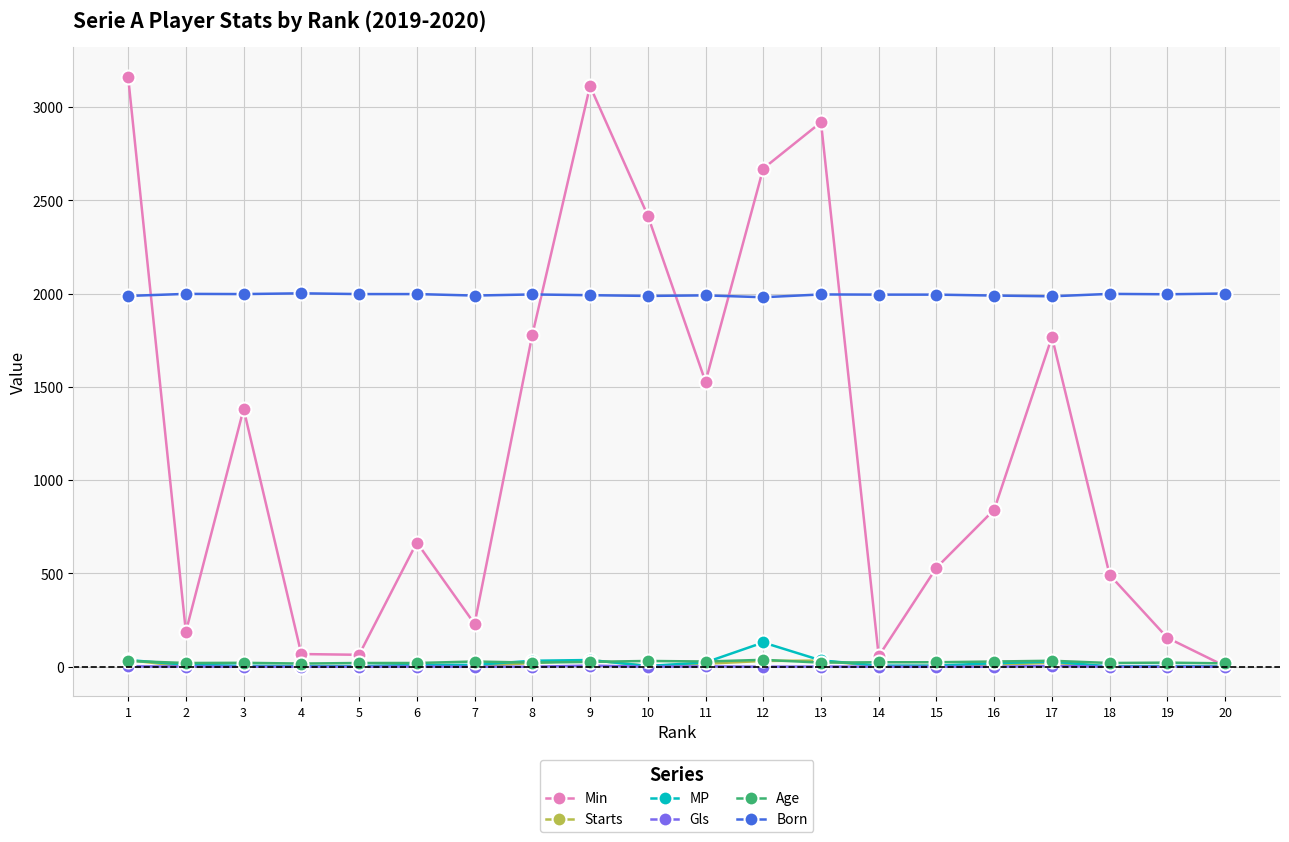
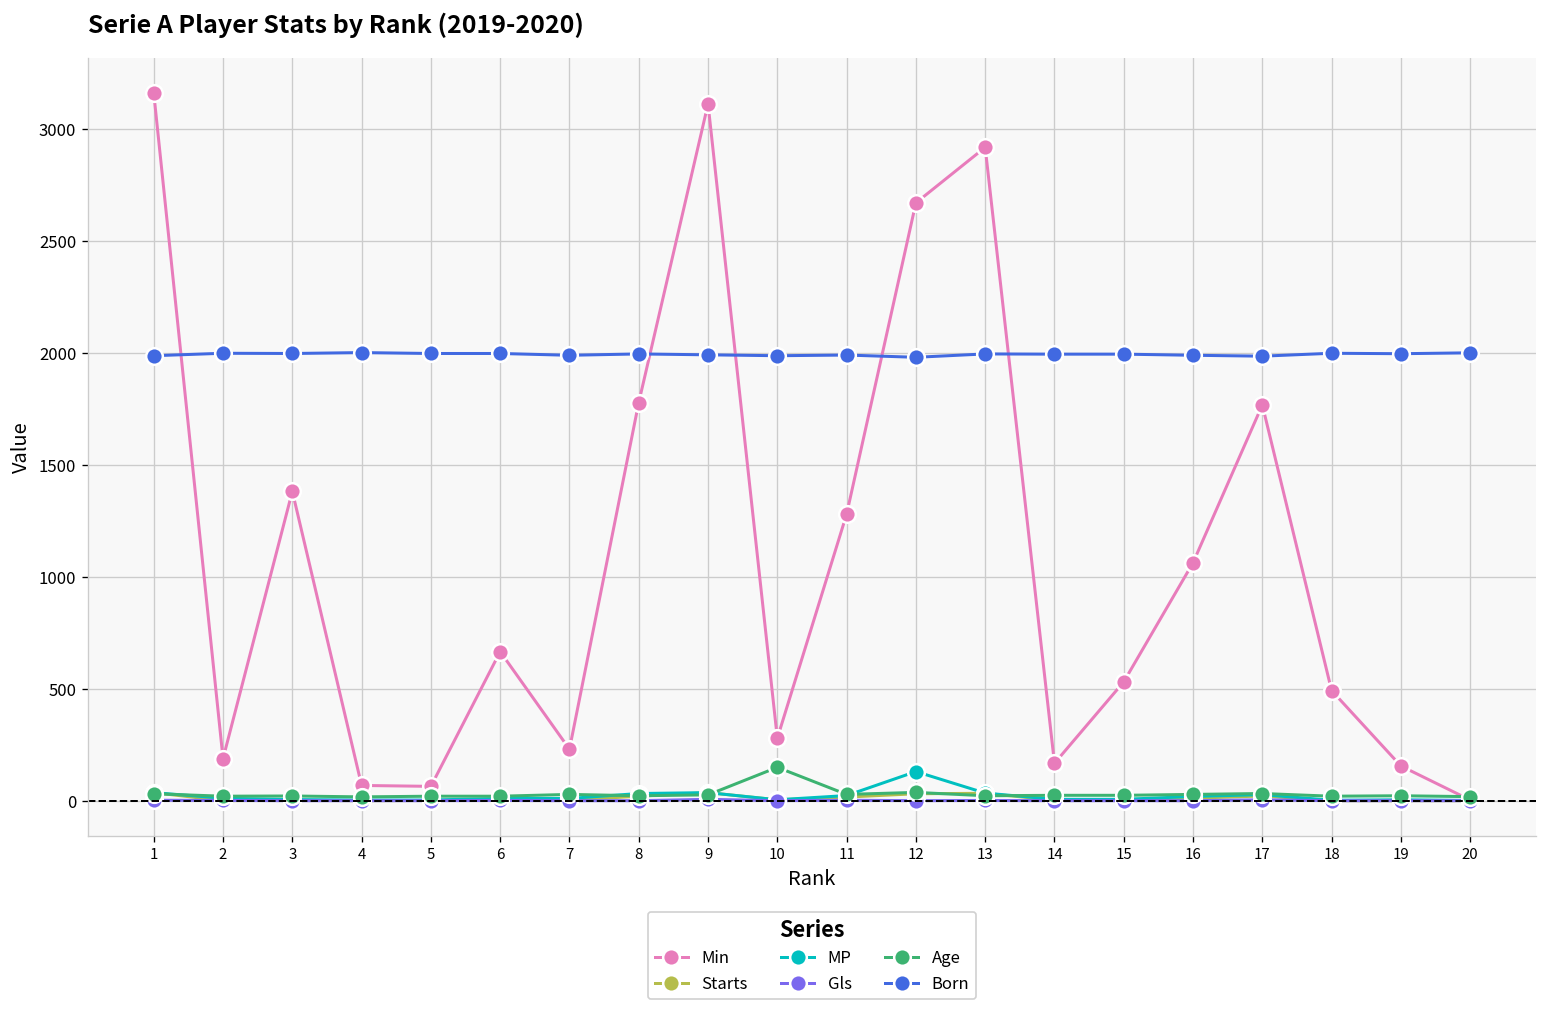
Min, 10: 2420 -> 280
Age, 10: 30 -> 150
Min, 11: 1530 -> 1280
Min, 14: 60 -> 170
Min, 16: 840 -> 1060
